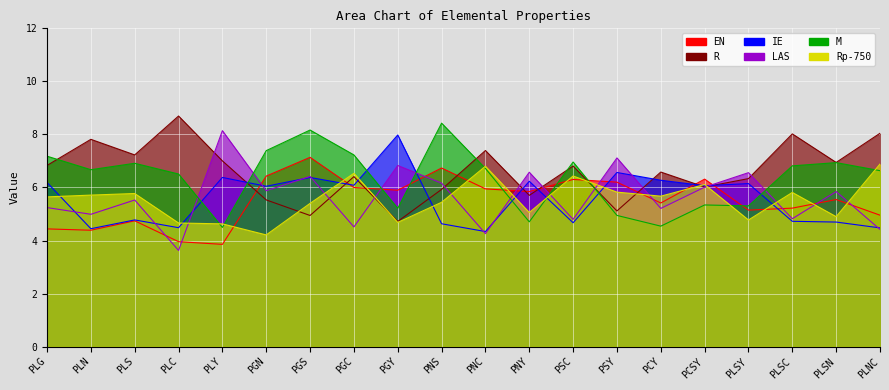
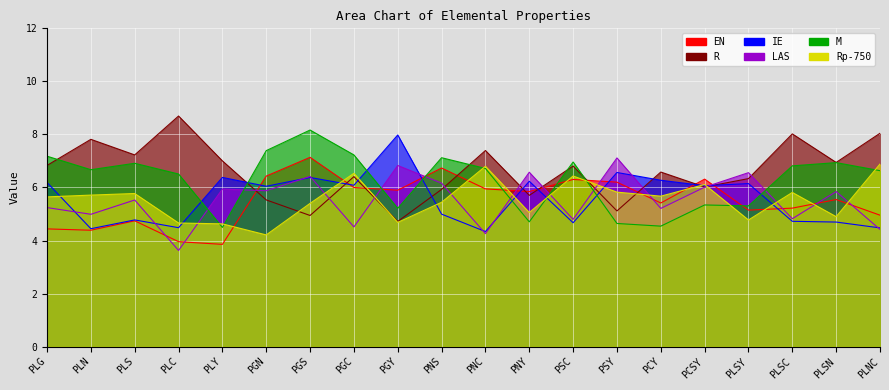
LAS, PLY: 8.1 -> 5.9
IE, PNS: 4.6 -> 5.0
M, PNS: 8.4 -> 7.1
M, PSY: 4.9 -> 4.6
